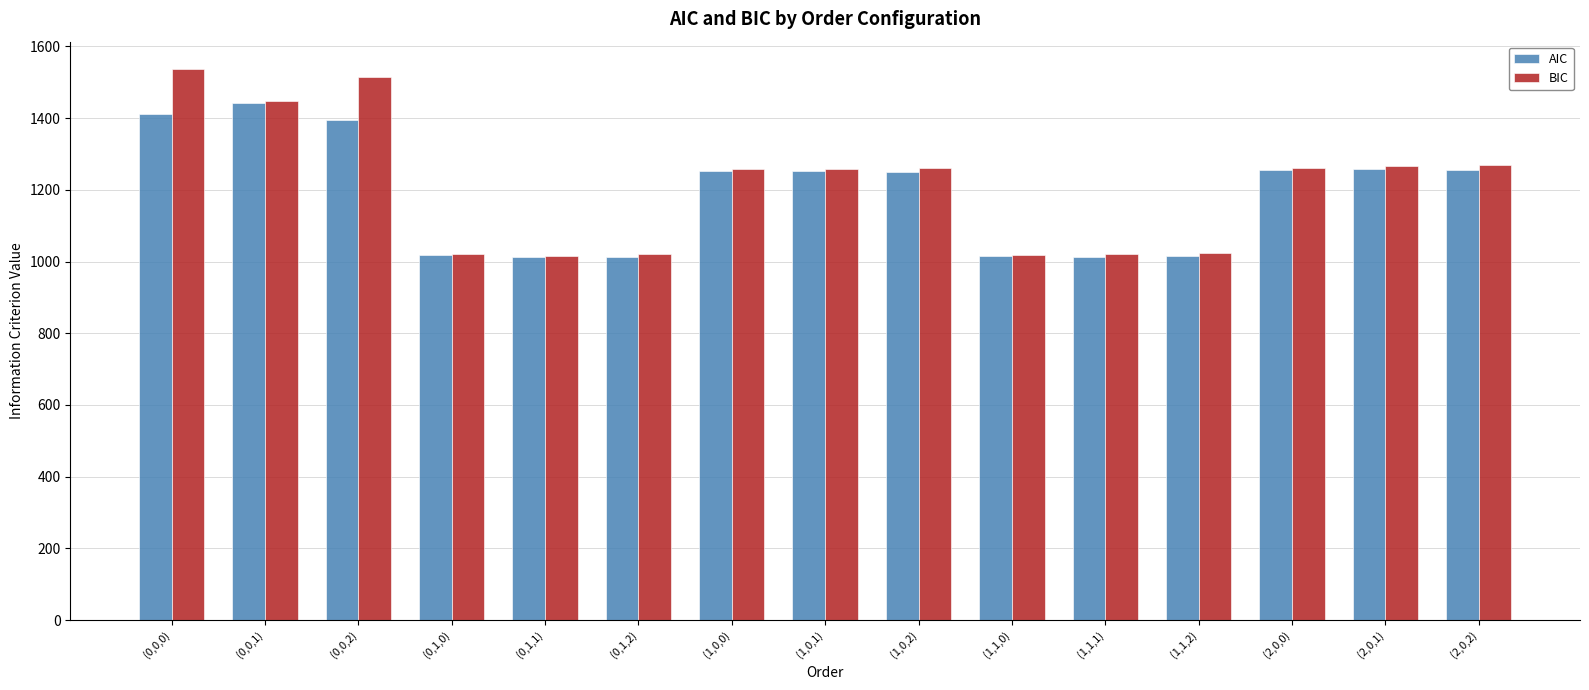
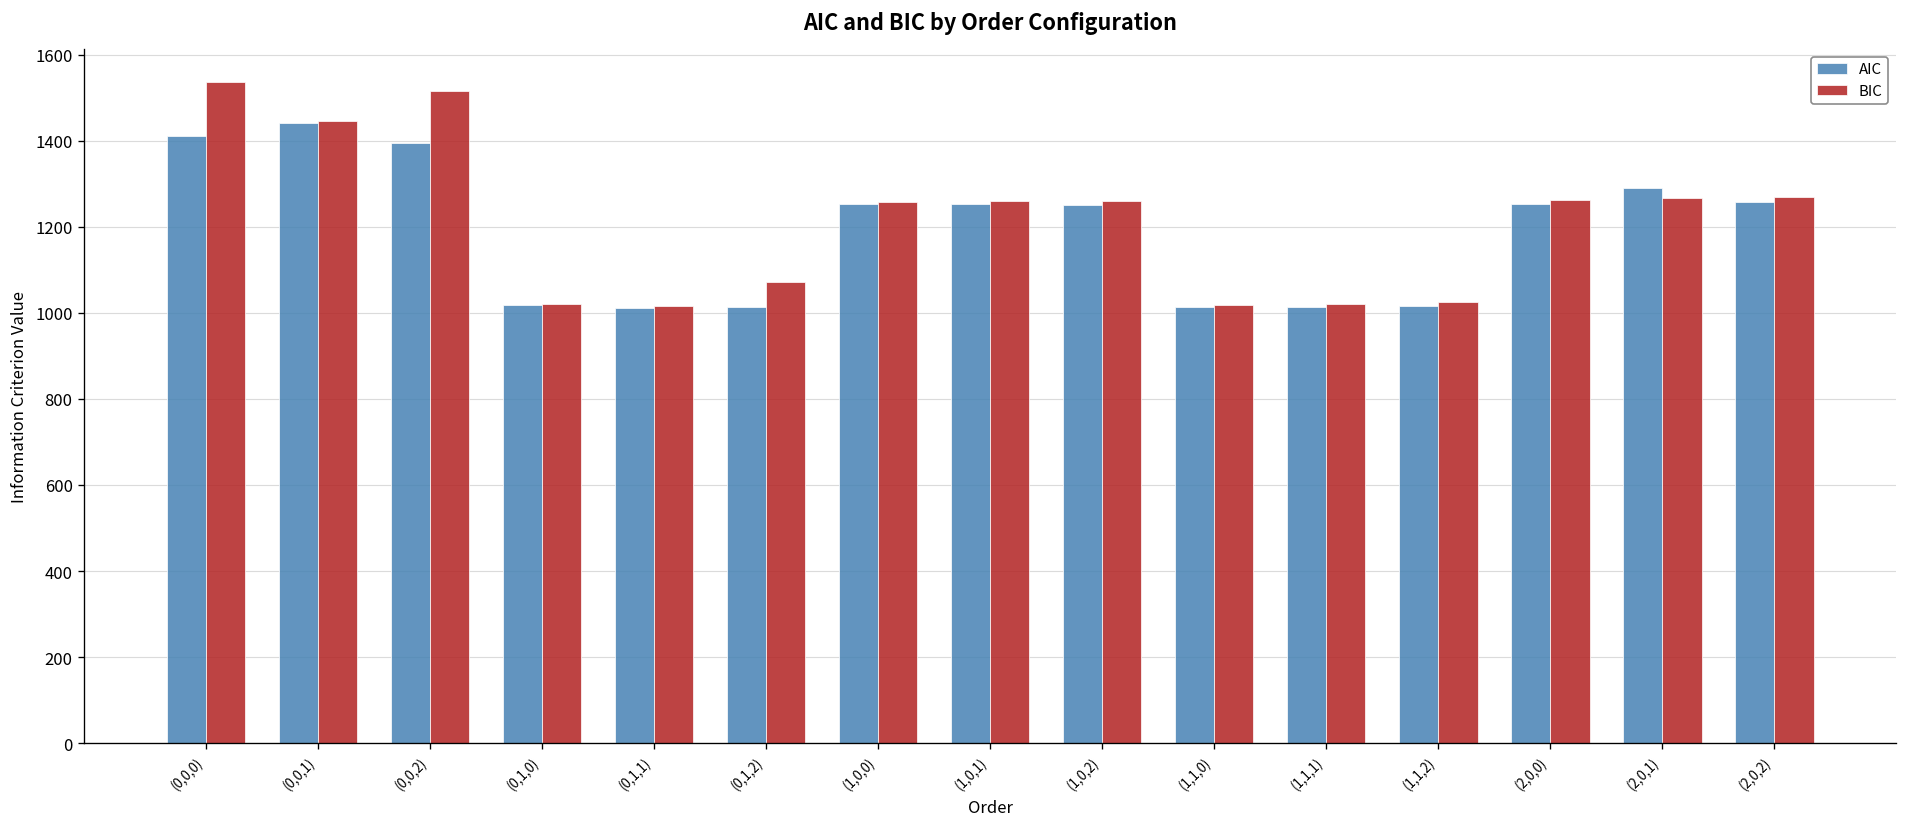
BIC, (0,1,2): 1020 -> 1070
AIC, (2,0,1): 1260 -> 1290
